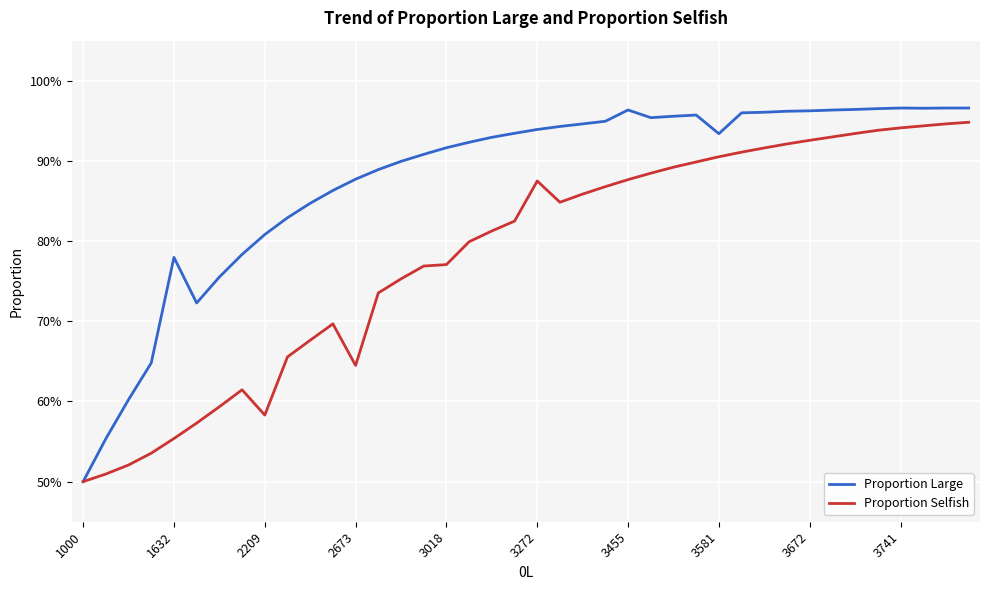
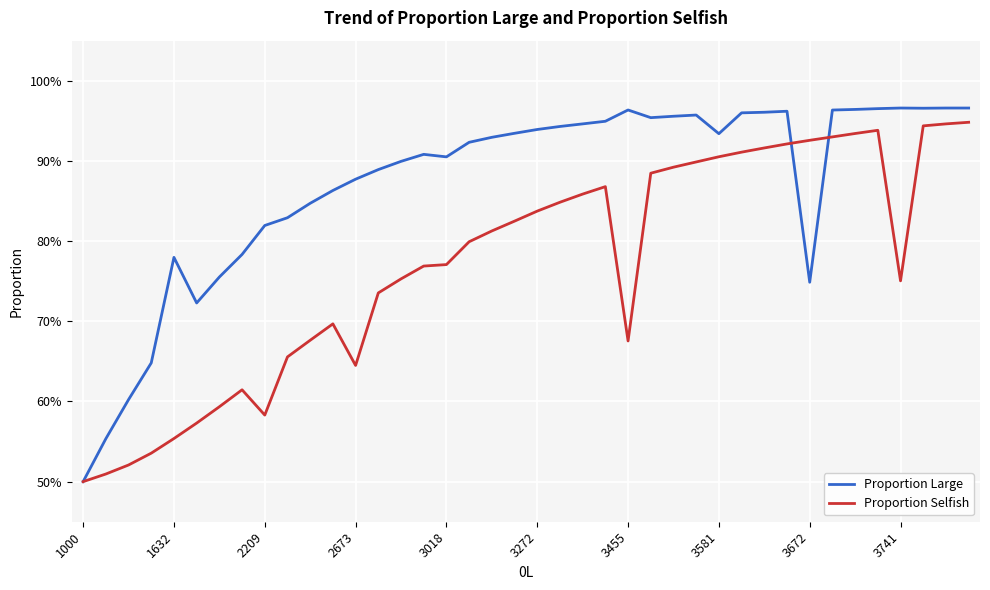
Proportion Large, 2209: 81% -> 82%
Proportion Large, 3018: 92% -> 91%
Proportion Selfish, 3272: 87% -> 84%
Proportion Selfish, 3455: 88% -> 68%
Proportion Large, 3672: 96% -> 75%
Proportion Selfish, 3741: 94% -> 75%
